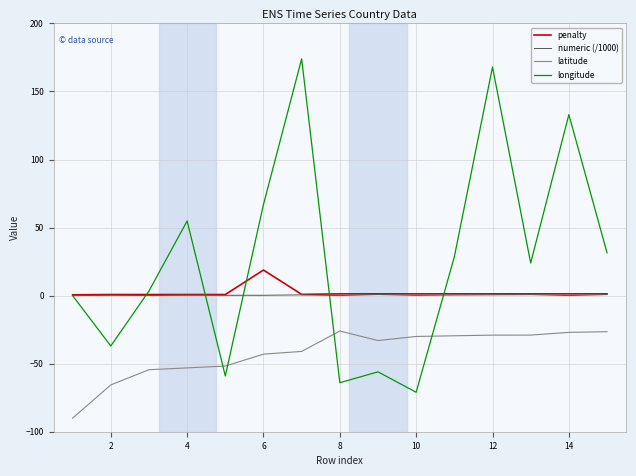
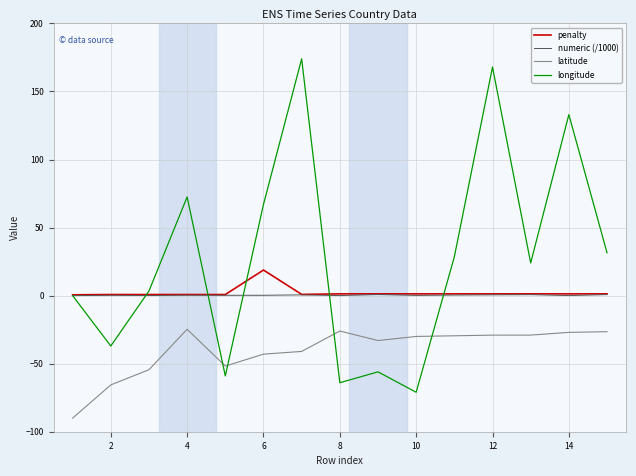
latitude, 4: -53 -> -25
longitude, 4: 55 -> 73
